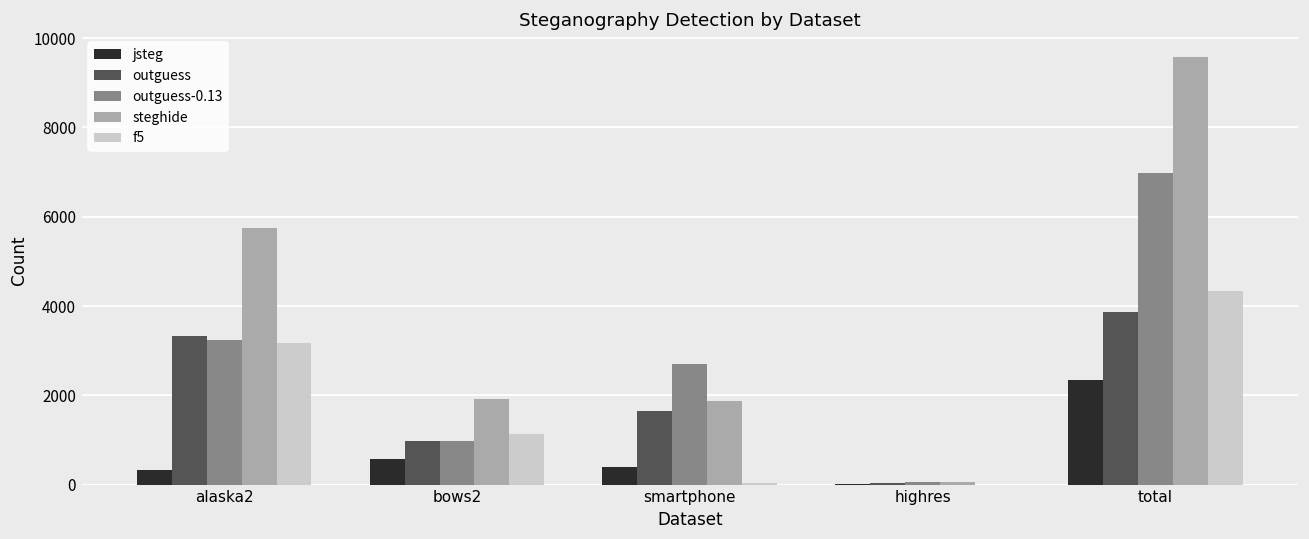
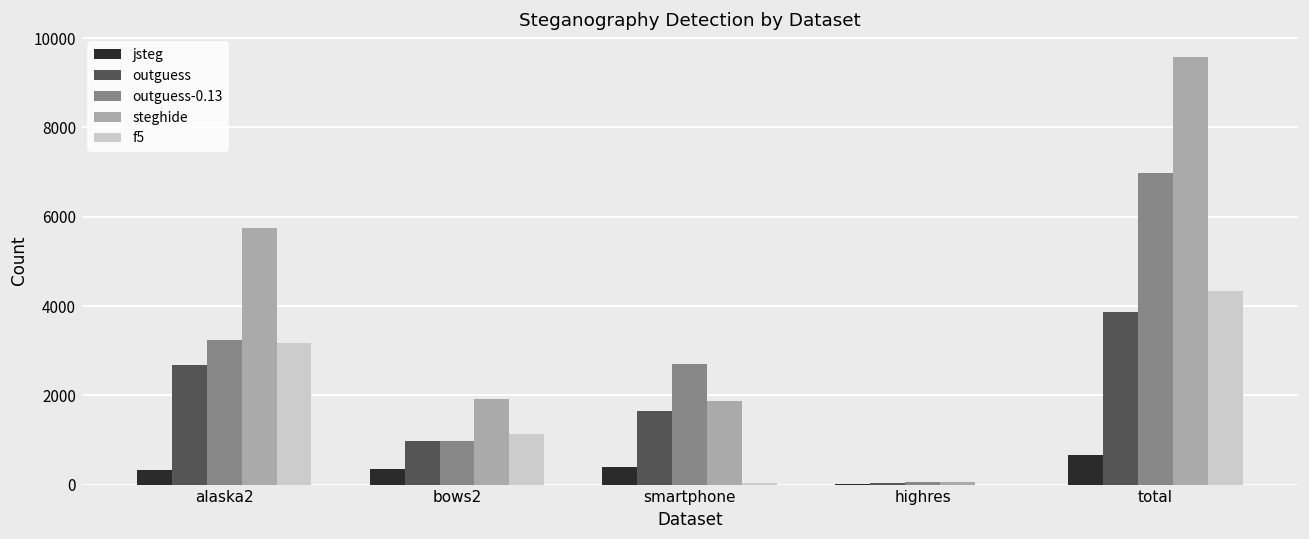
outguess, alaska2: 3300 -> 2700
jsteg, bows2: 600 -> 300
jsteg, total: 2400 -> 700
